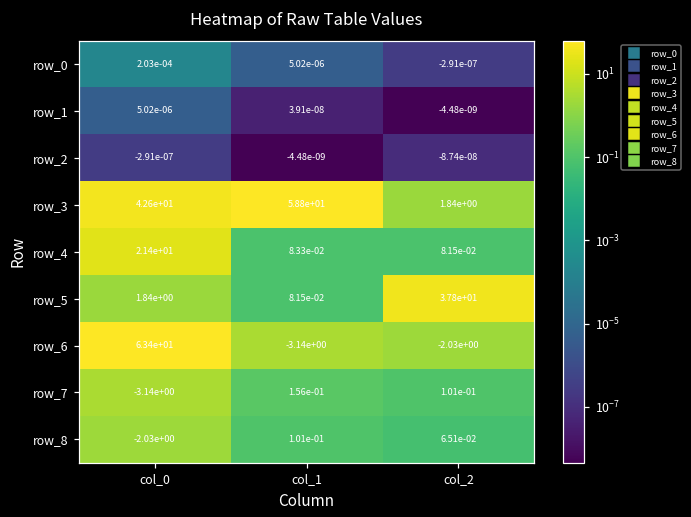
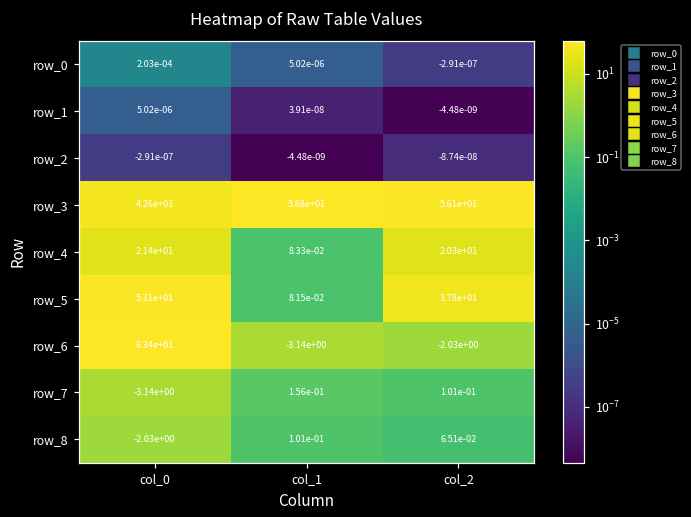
row_3, col_2: 1.84e+00 -> 5.61e+01
row_4, col_2: 8.15e-02 -> 2.03e+01
row_5, col_0: 1.84e+00 -> 5.31e+01
